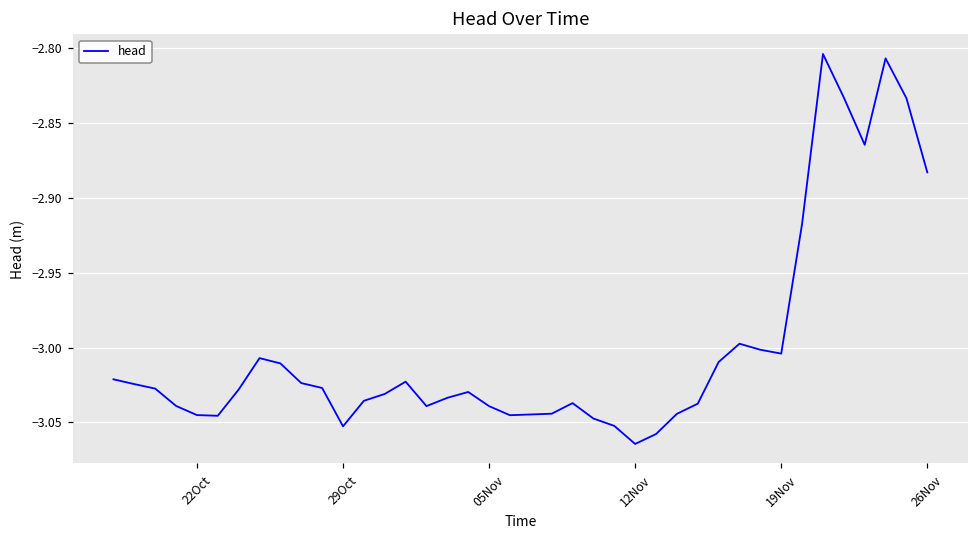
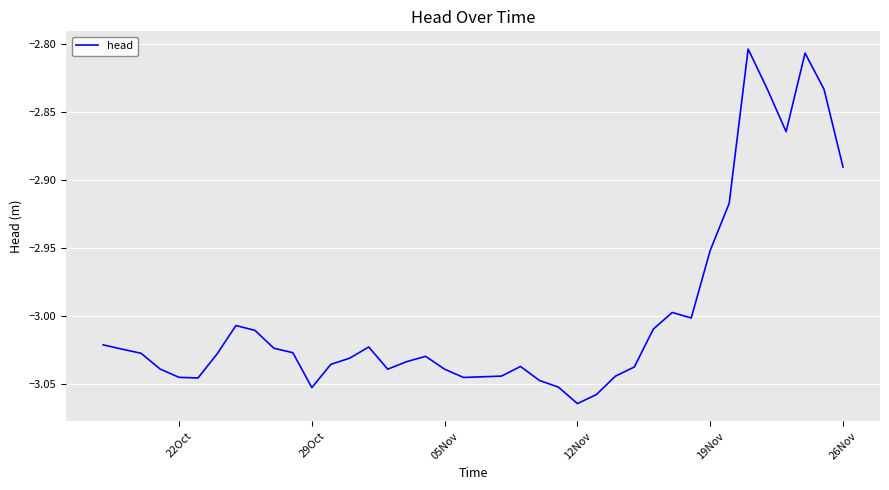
19Nov: -3.004 -> -2.952
26Nov: -2.883 -> -2.890
